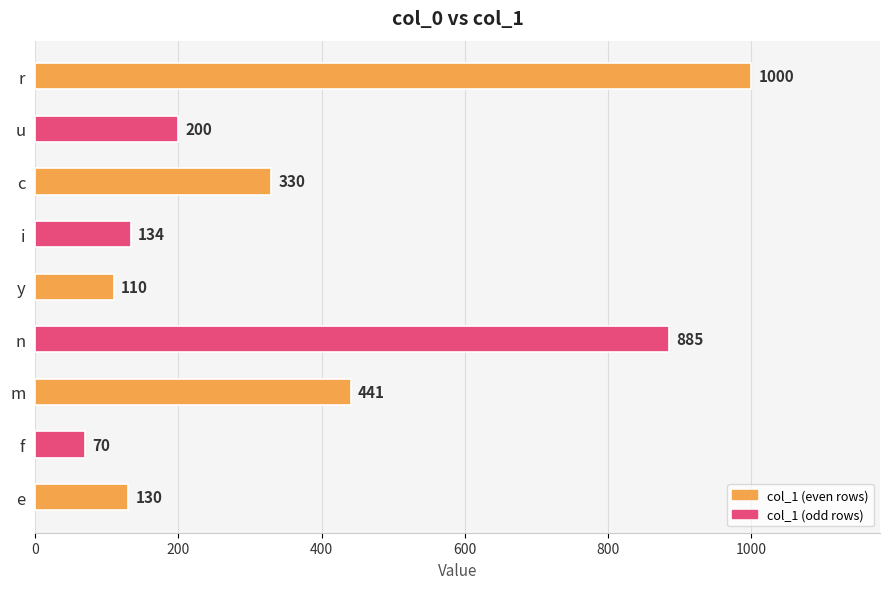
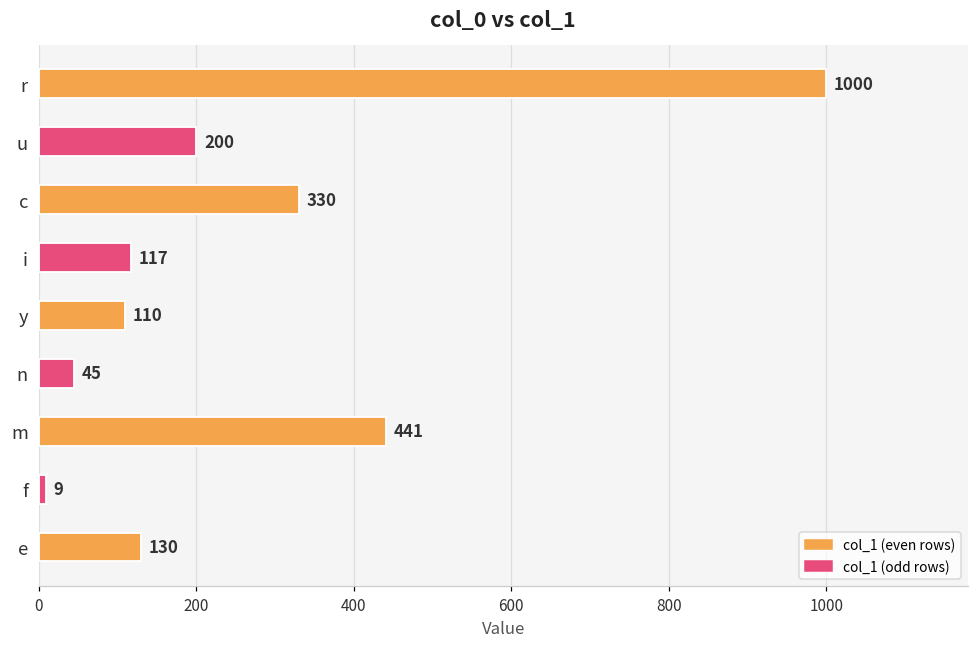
i: 134 -> 117
n: 885 -> 45
f: 70 -> 9
